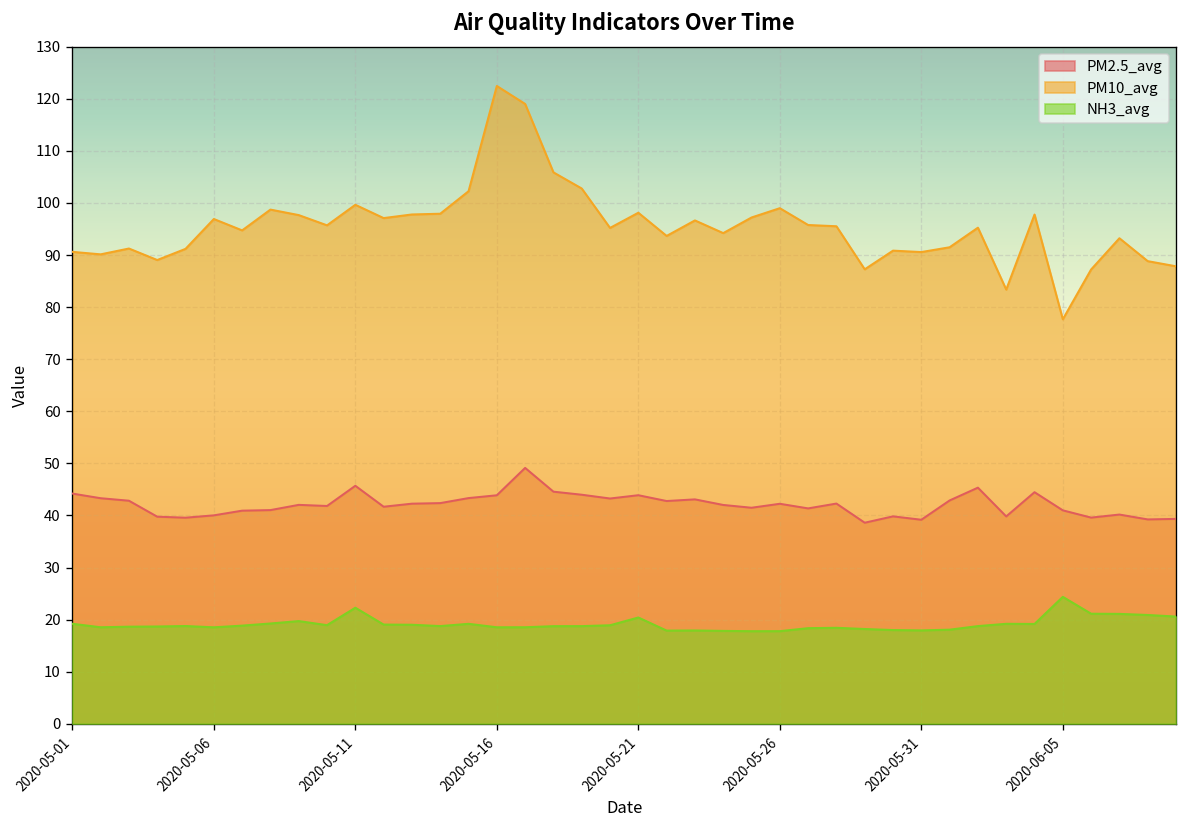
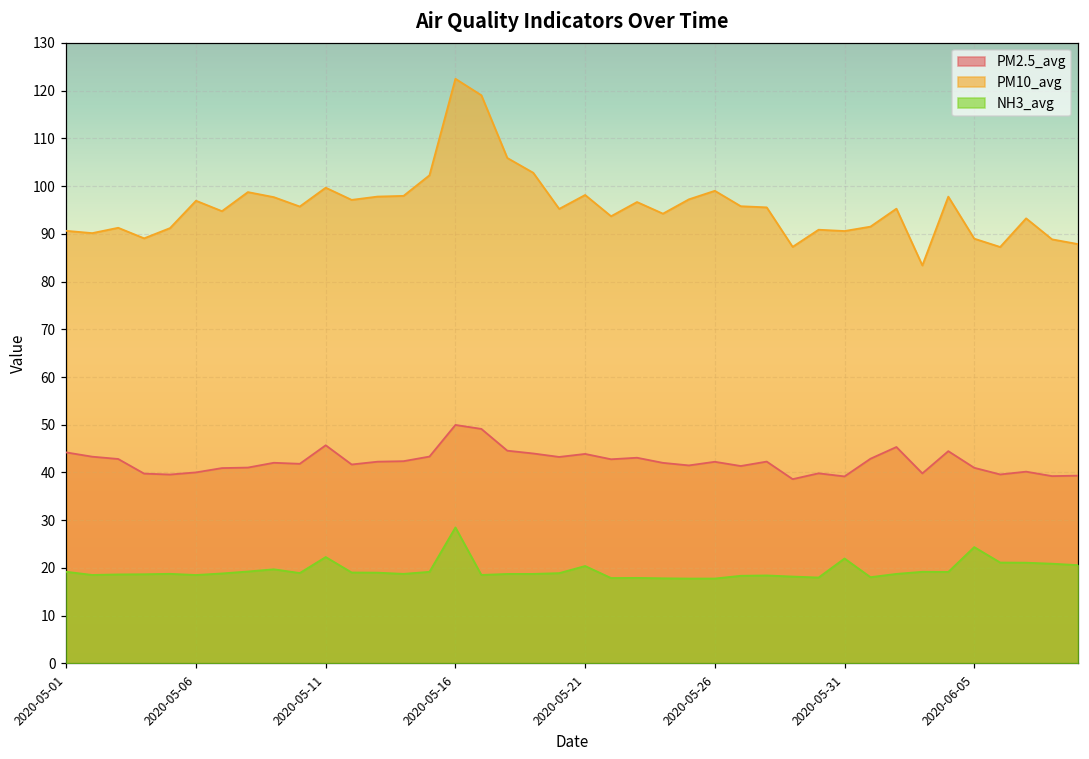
PM2.5_avg, 2020-05-16: 44 -> 50
NH3_avg, 2020-05-16: 19 -> 28
NH3_avg, 2020-05-31: 18 -> 22
PM10_avg, 2020-06-05: 78 -> 89
